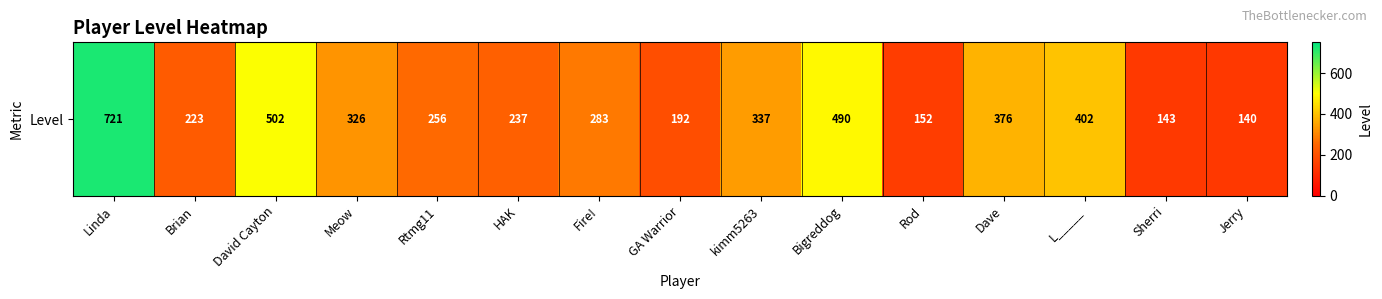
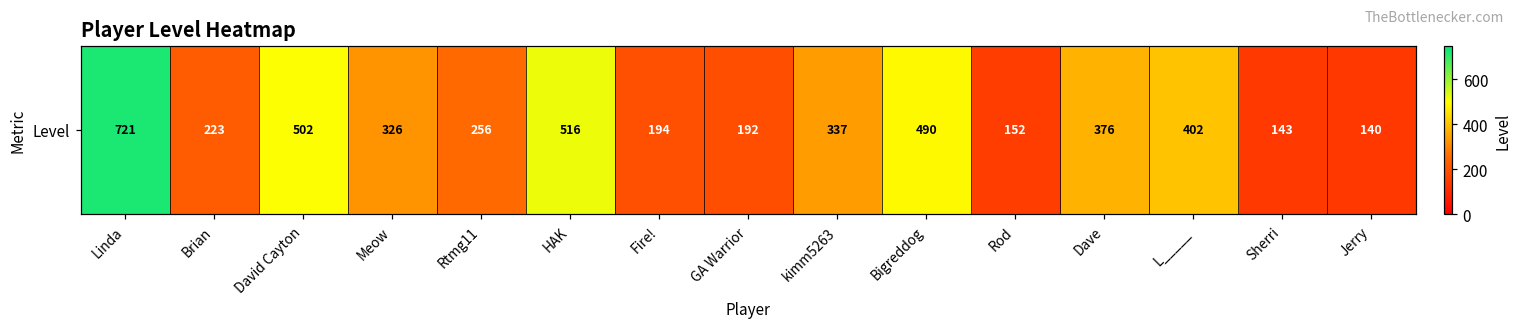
Level, HAK: 237 -> 516
Level, Fire!: 283 -> 194
